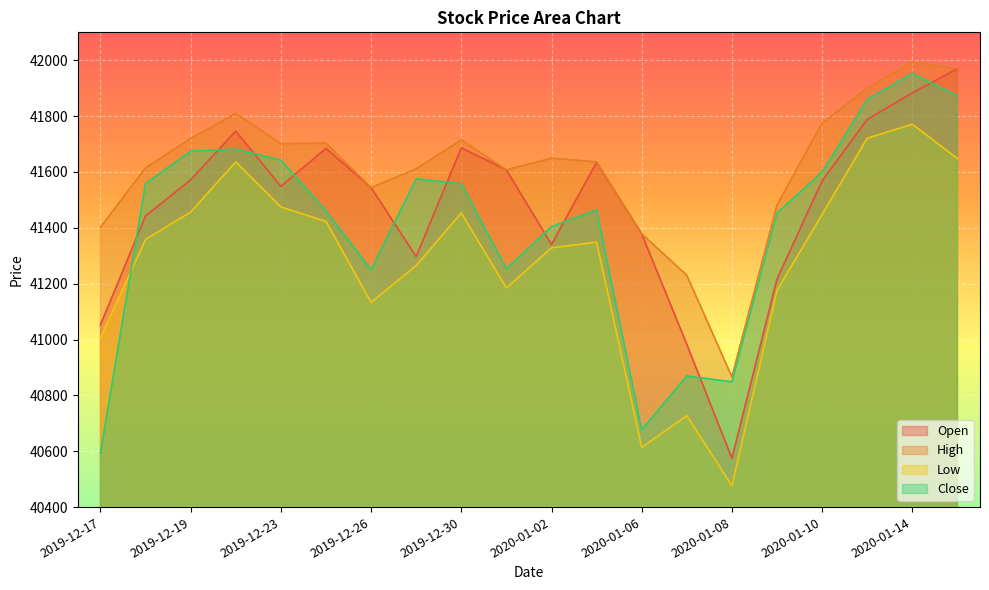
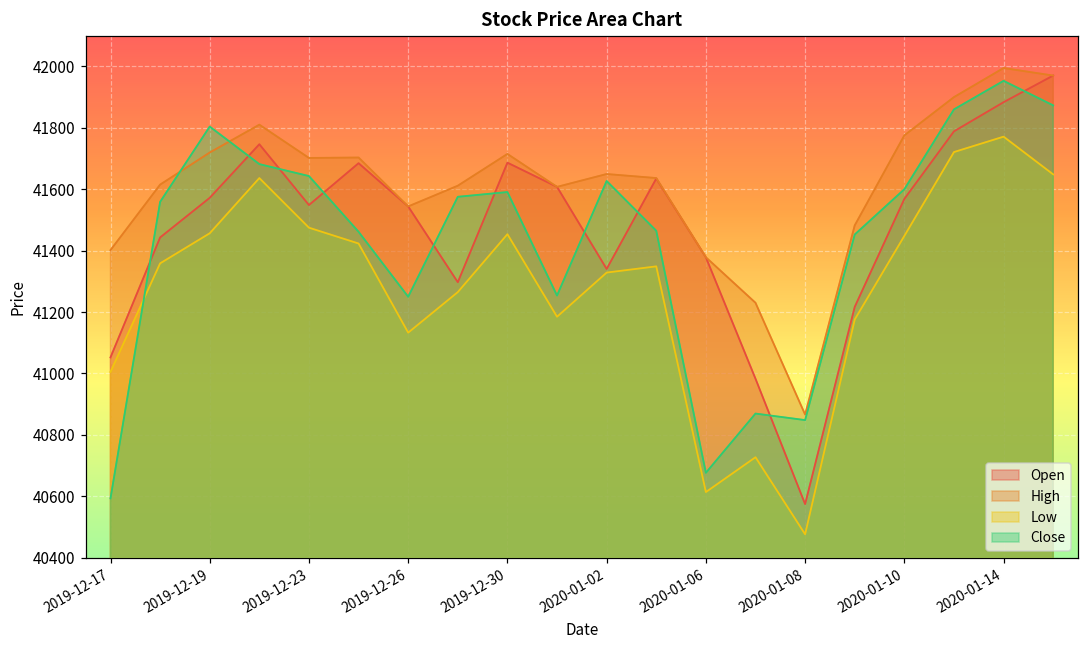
Close, 2019-12-19: 41670 -> 41800
Close, 2019-12-30: 41560 -> 41590
Close, 2020-01-02: 41400 -> 41630
